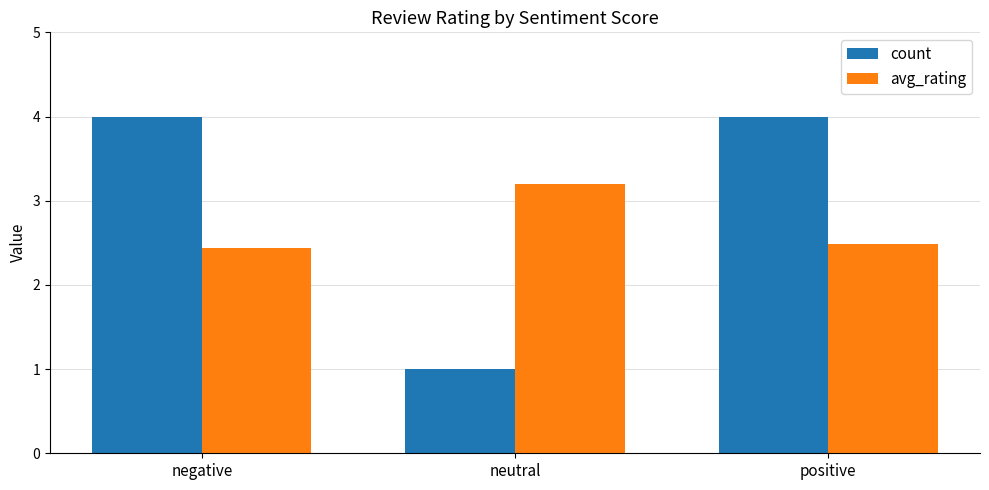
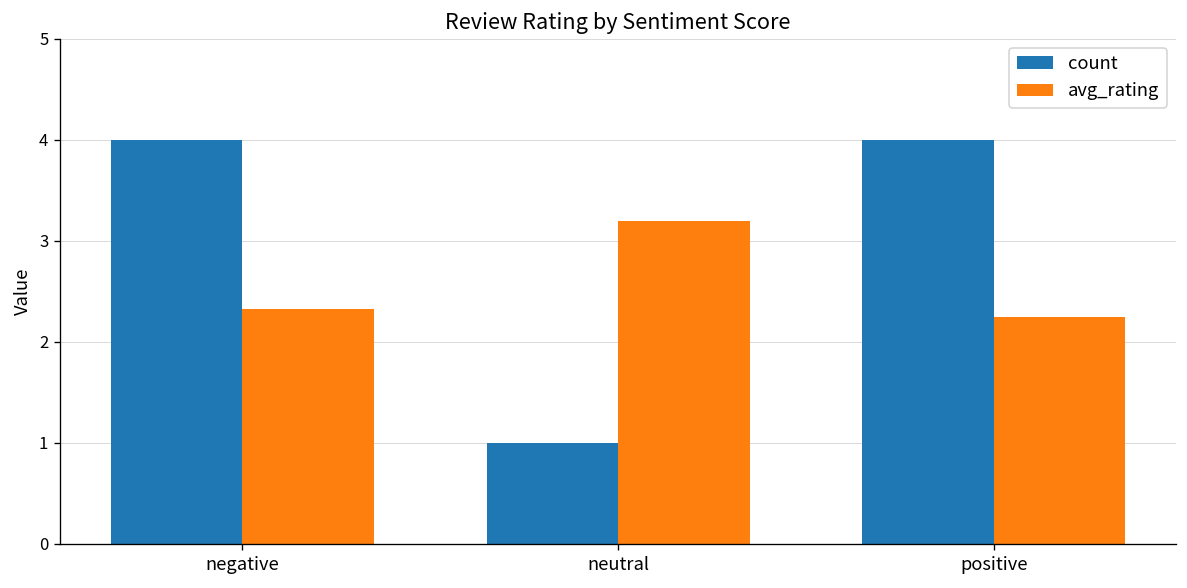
avg_rating, negative: 2.4 -> 2.3
avg_rating, positive: 2.5 -> 2.3
